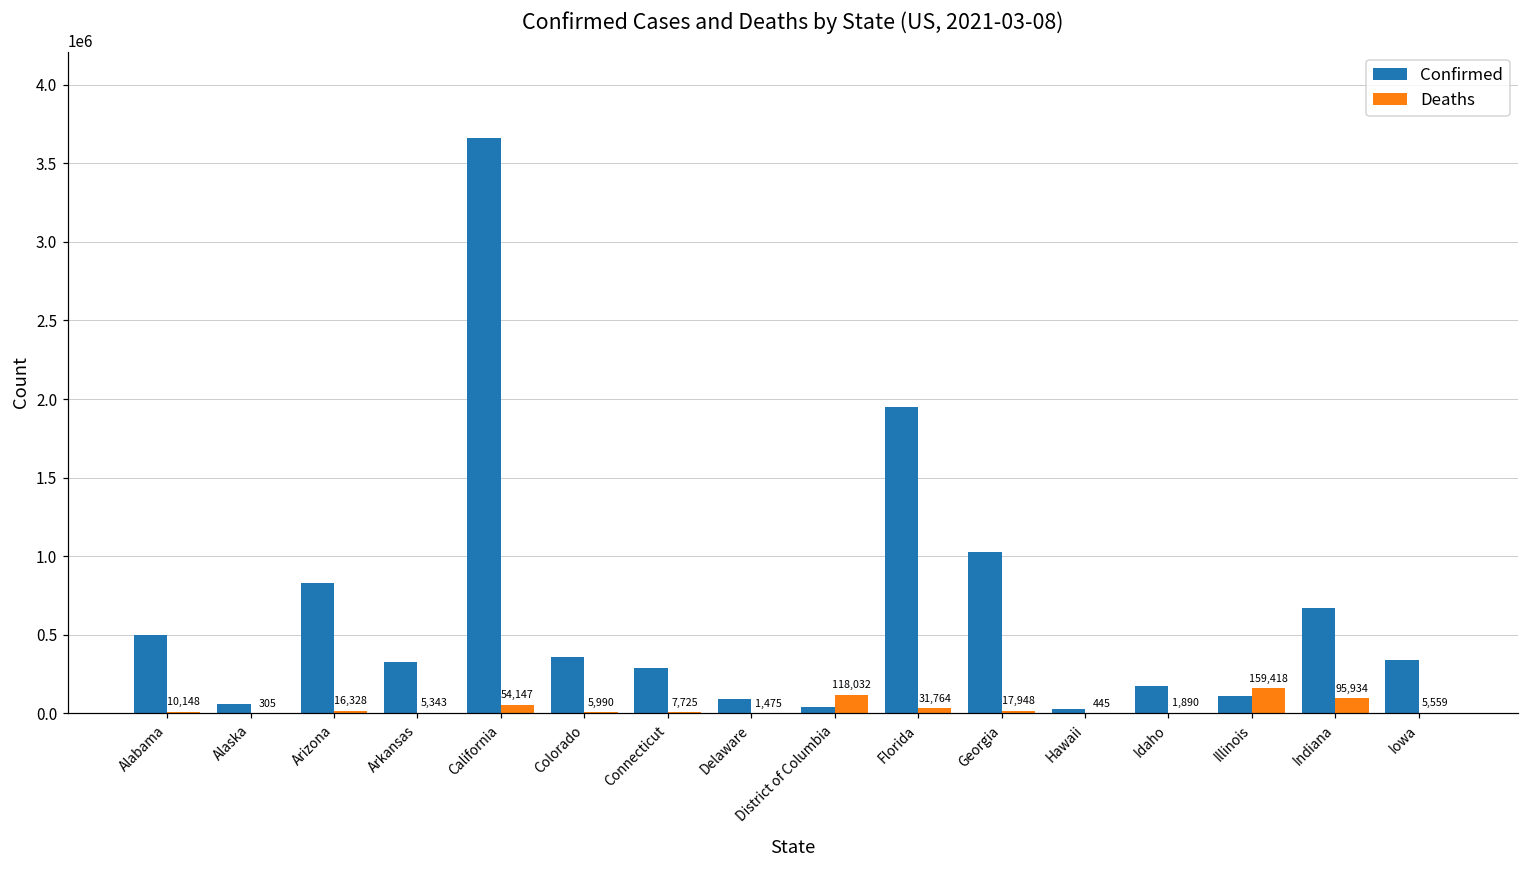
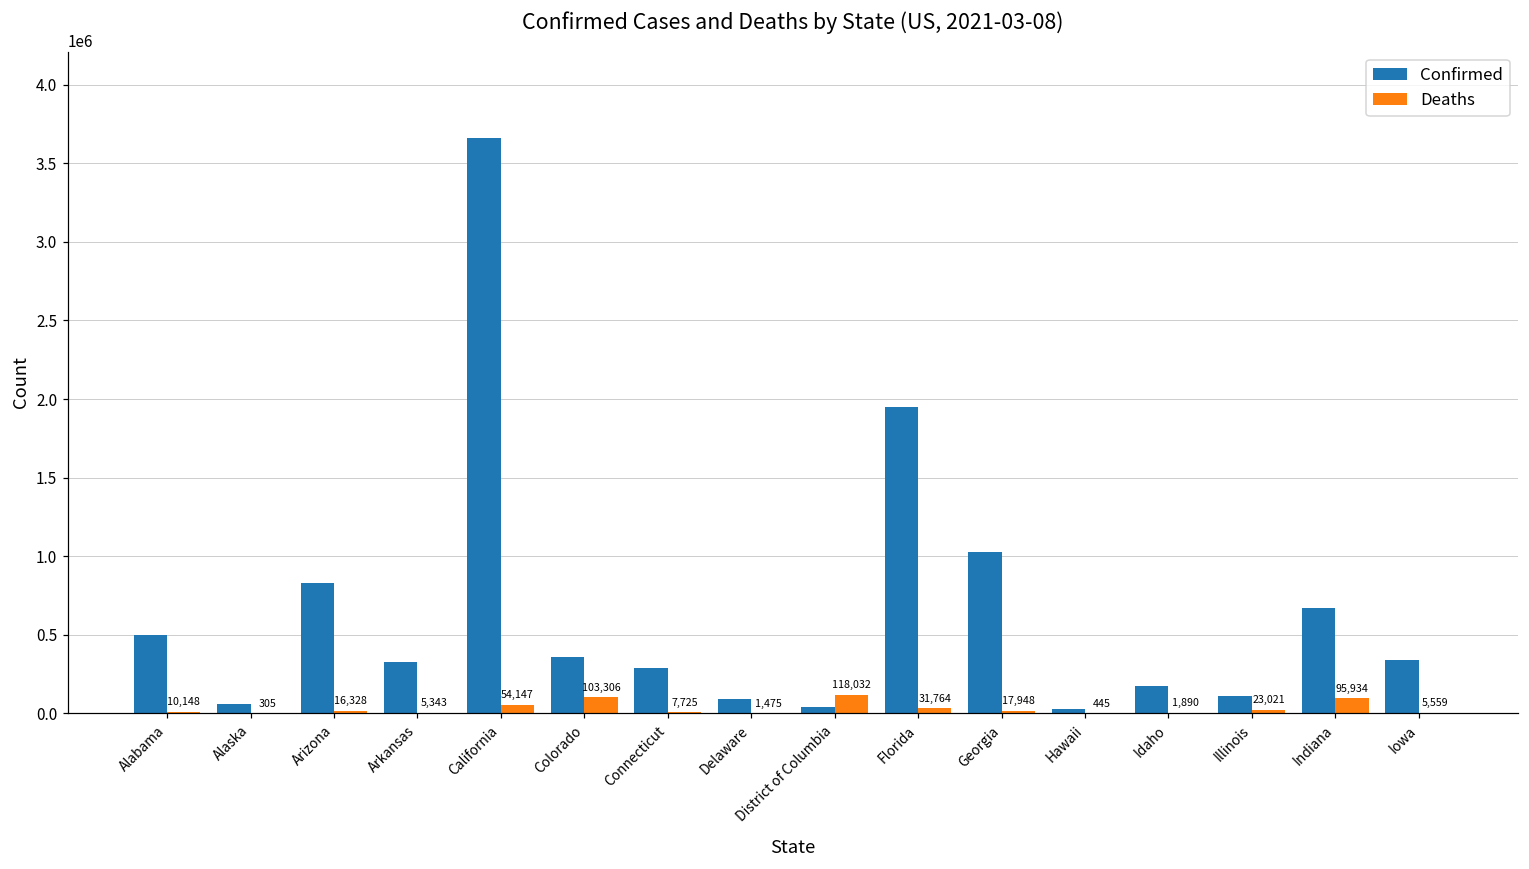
Deaths, Colorado: 5,990 -> 103,306
Deaths, Illinois: 159,418 -> 23,021
